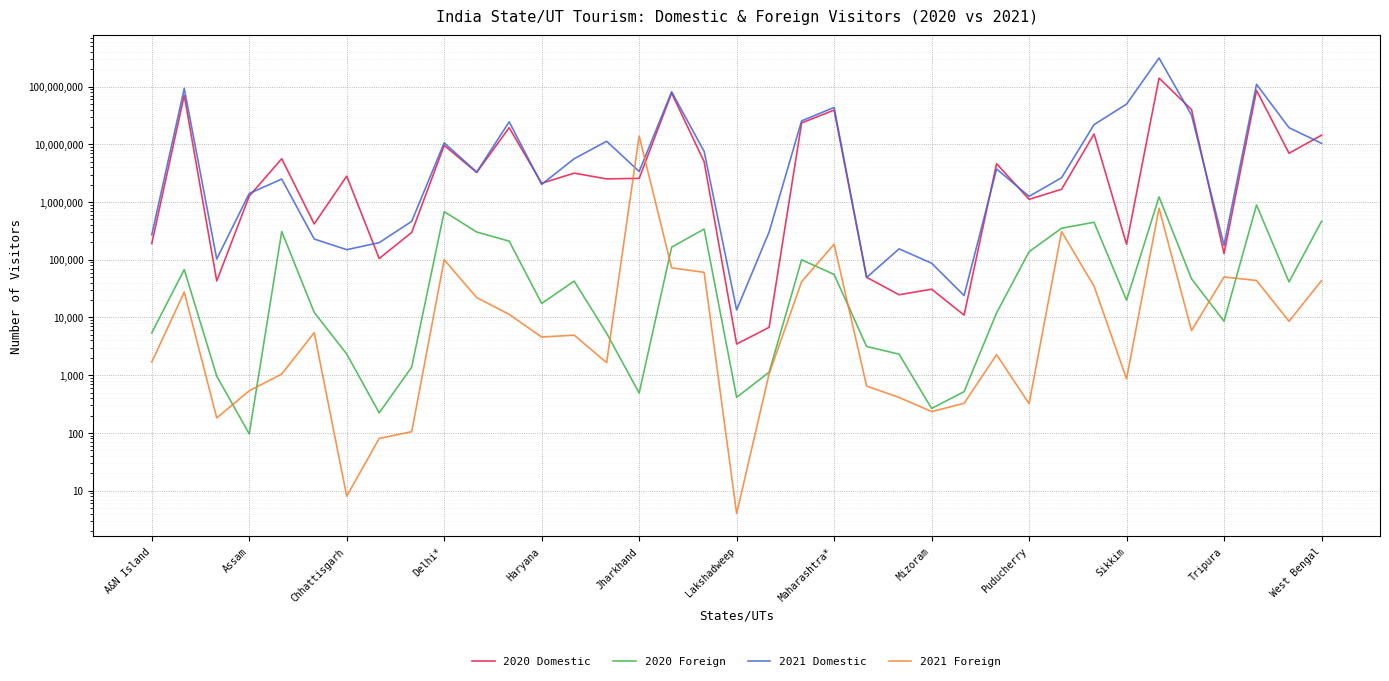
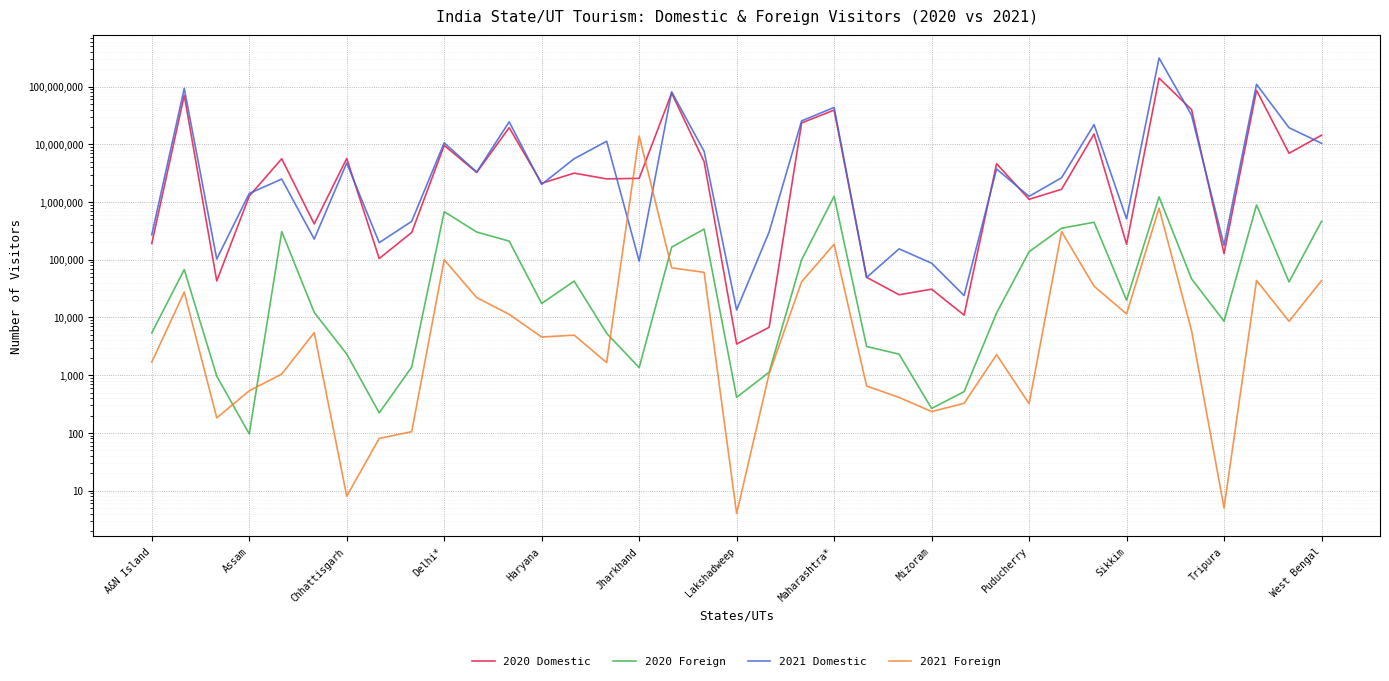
2020 Domestic, Chhattisgarh: 3,000,000 -> 6,000,000
2021 Domestic, Chhattisgarh: 150,000 -> 5,000,000
2020 Foreign, Jharkhand: 500 -> 1,400
2021 Domestic, Jharkhand: 3,000,000 -> 90,000
2020 Foreign, Maharashtra*: 60,000 -> 1,300,000
2021 Domestic, Sikkim: 50,000,000 -> 500,000
2021 Foreign, Sikkim: 900 -> 12,000
2021 Foreign, Tripura: 50,000 -> 5
